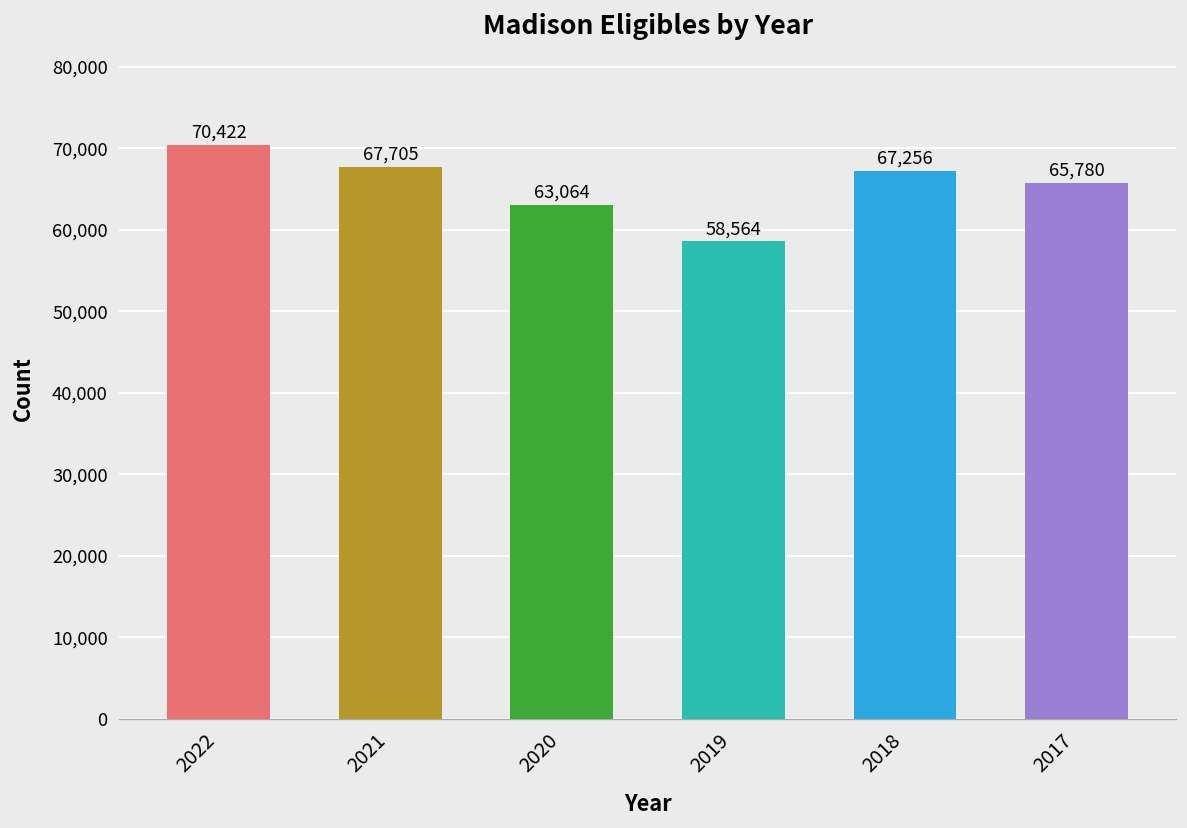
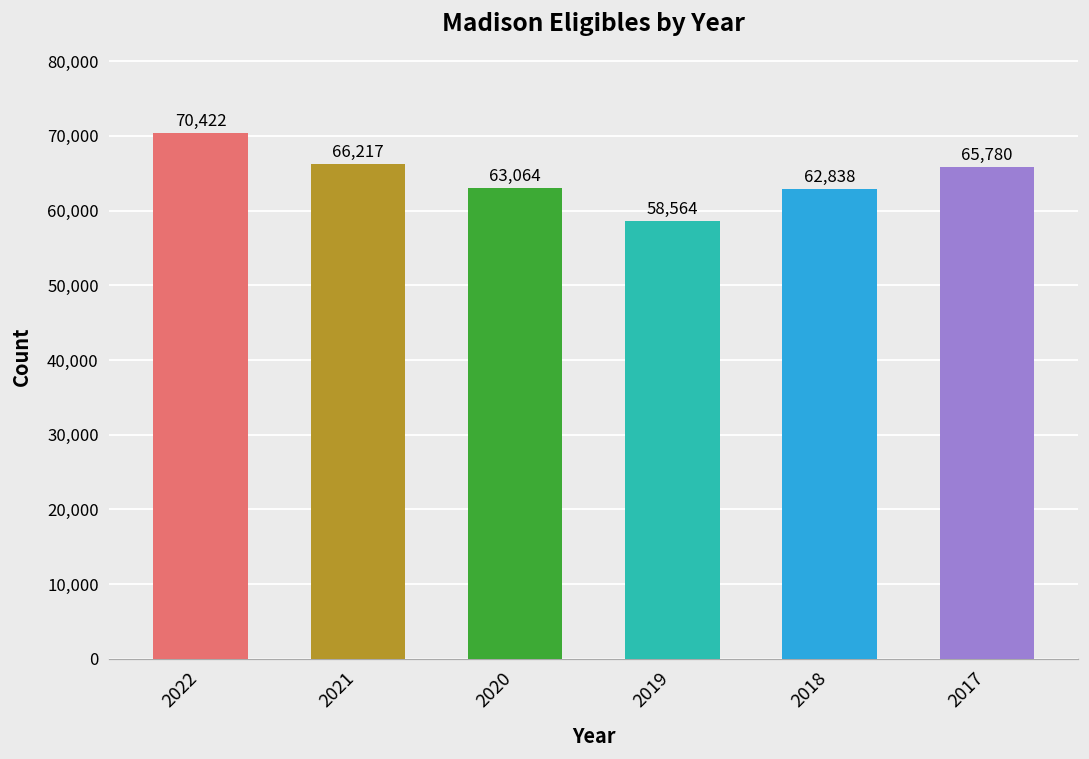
2021: 67,705 -> 66,217
2018: 67,256 -> 62,838
